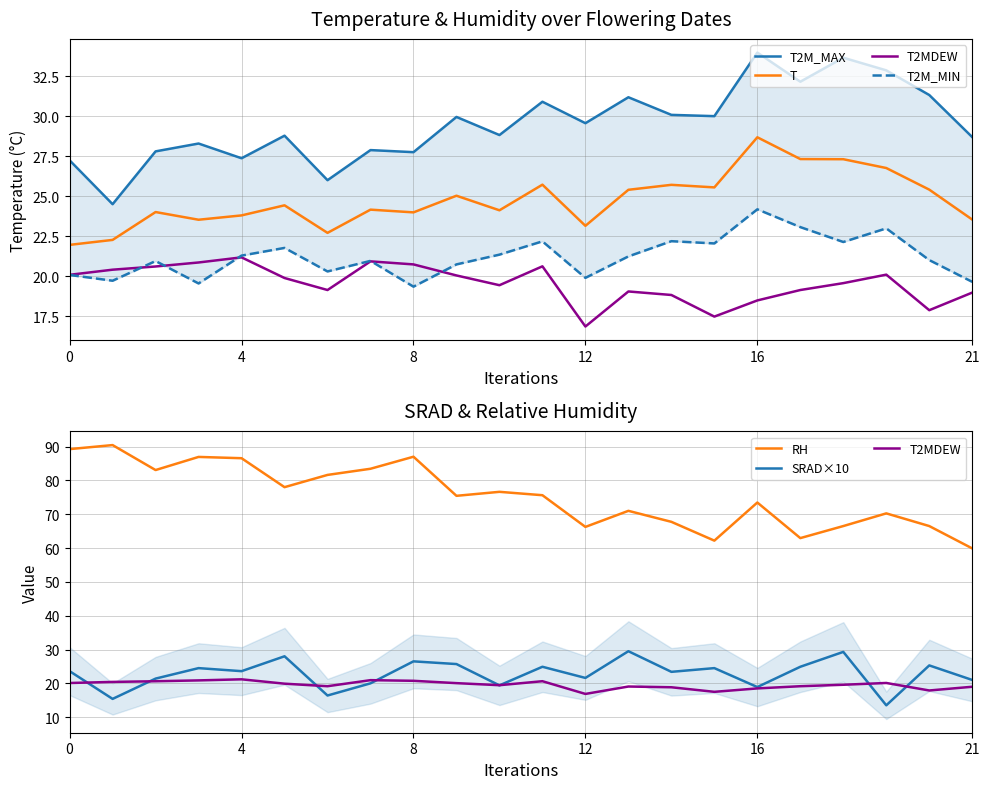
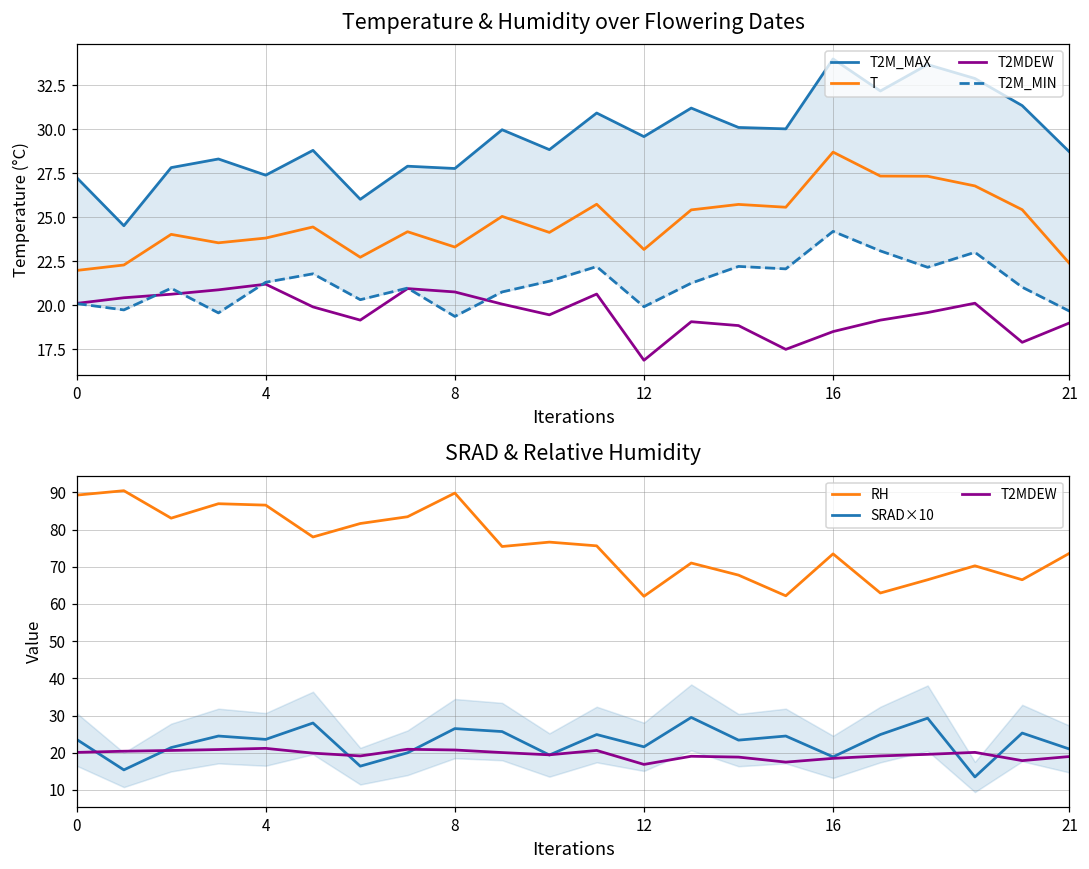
Temperature & Humidity over Flowering Dates, T, 8: 24.0 -> 23.3
Temperature & Humidity over Flowering Dates, T, 21: 23.6 -> 22.4
SRAD & Relative Humidity, RH, 8: 87 -> 90
SRAD & Relative Humidity, RH, 12: 66 -> 62
SRAD & Relative Humidity, RH, 21: 60 -> 74
